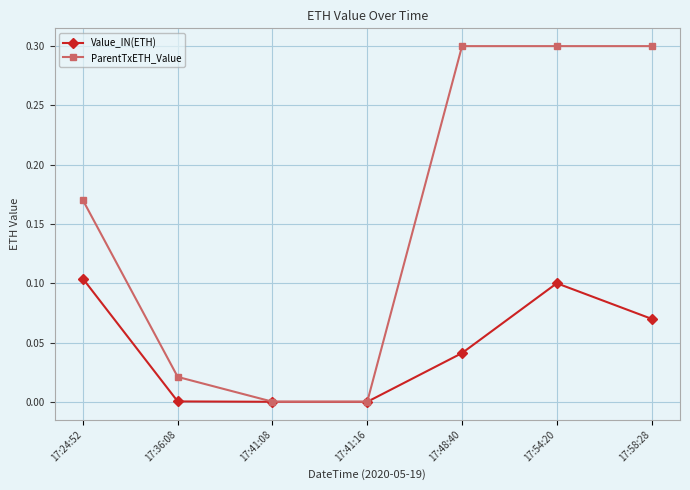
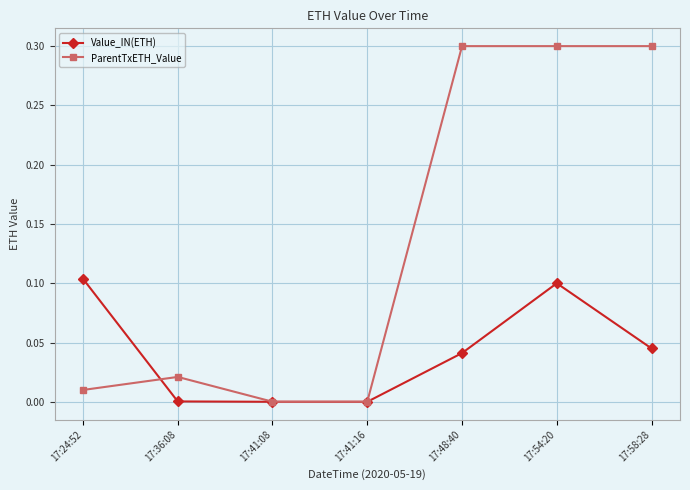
ParentTxETH_Value, 17:24:52: 0.17 -> 0.01
Value_IN(ETH), 17:58:28: 0.070 -> 0.045
